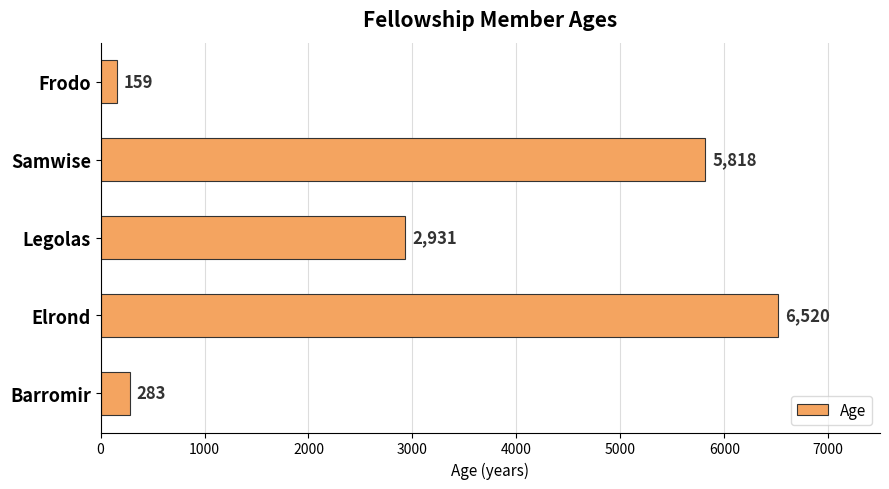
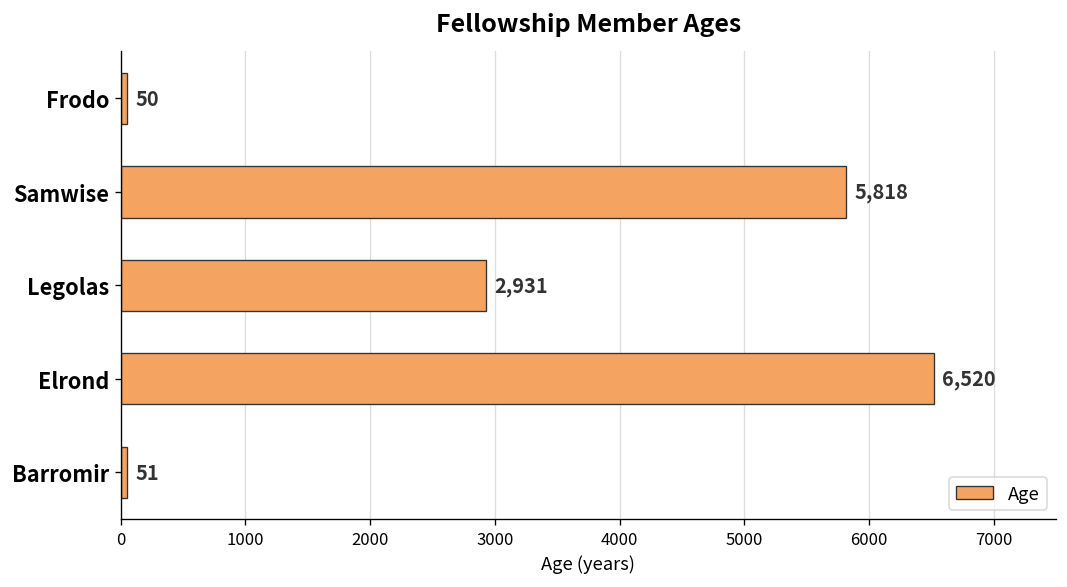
Frodo: 159 -> 50
Barromir: 283 -> 51
